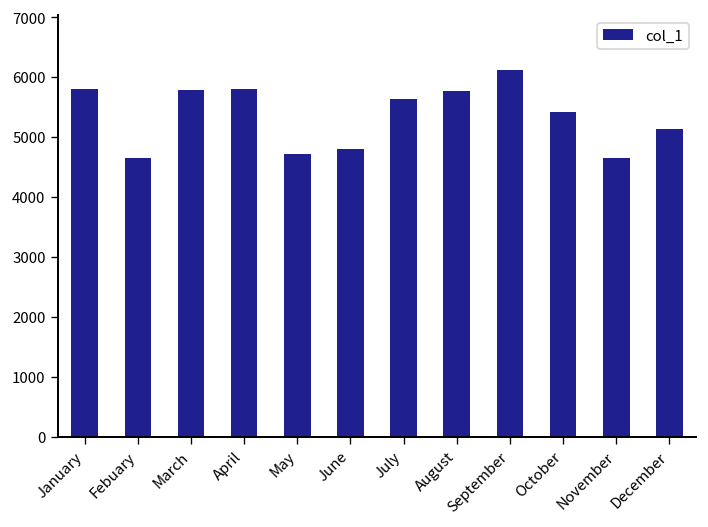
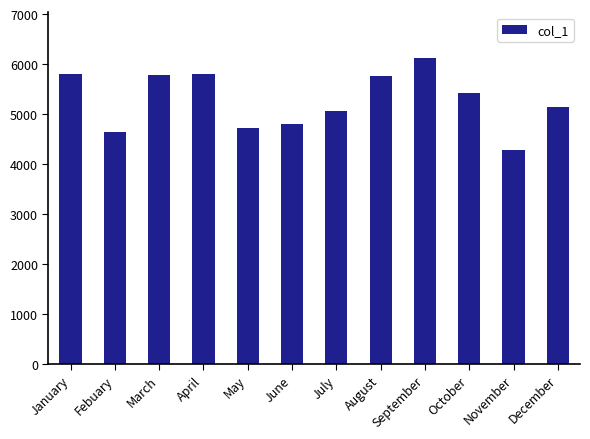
July: 5600 -> 5100
November: 4700 -> 4300
